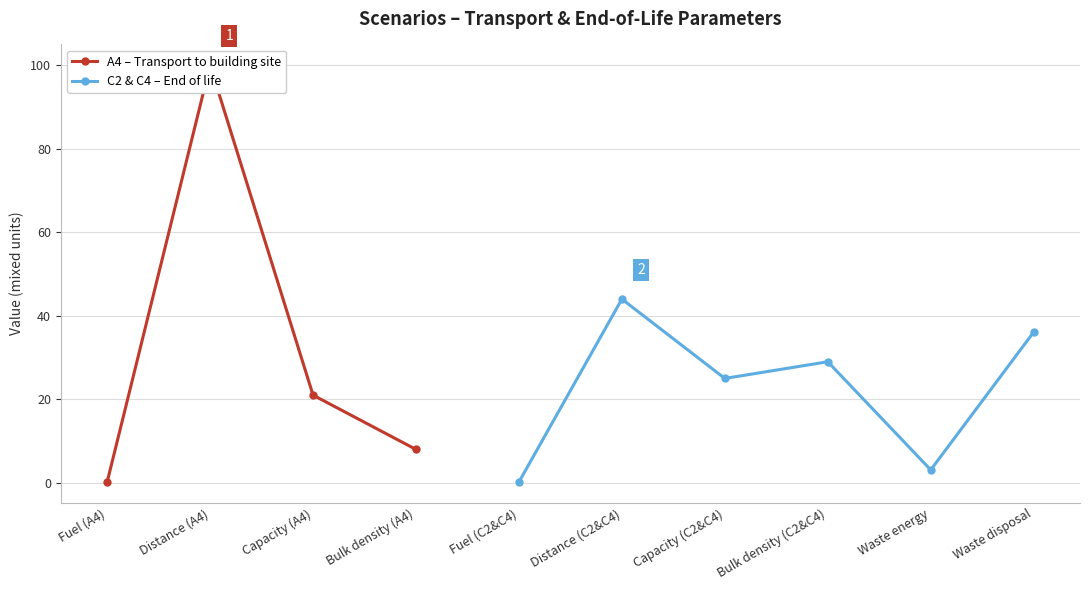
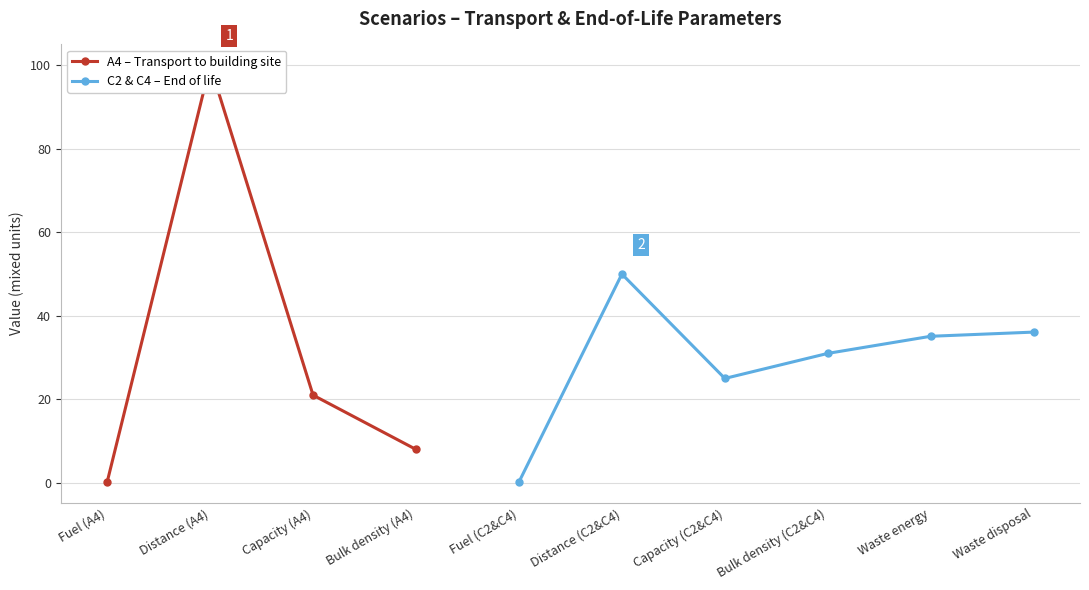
C2 & C4 – End of life, Distance (C2&C4): 44 -> 50
C2 & C4 – End of life, Bulk density (C2&C4): 29 -> 31
C2 & C4 – End of life, Waste energy: 3 -> 35
